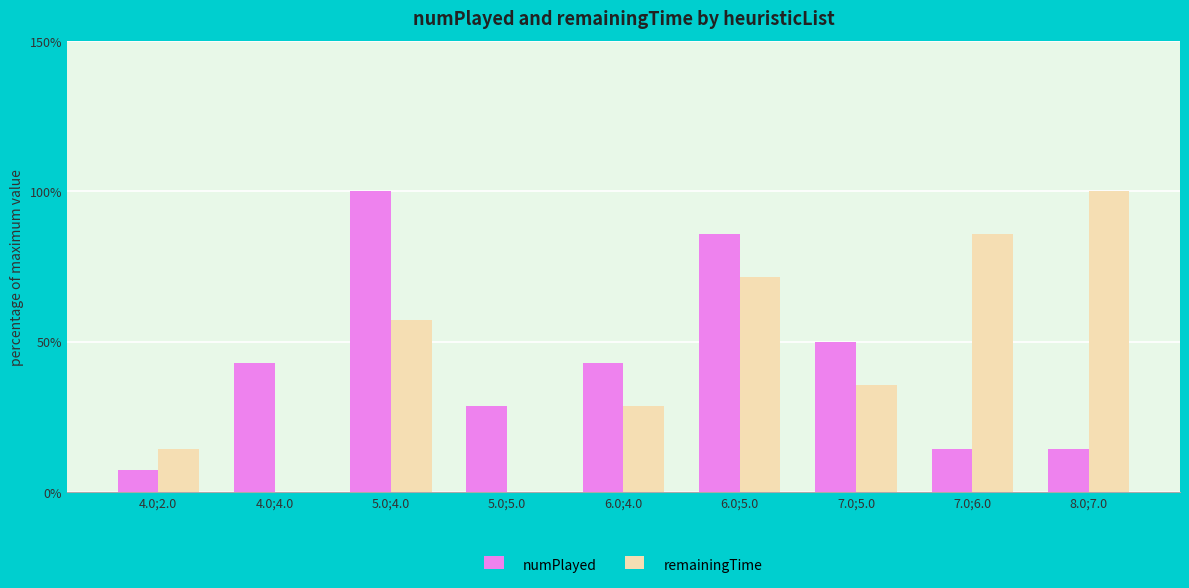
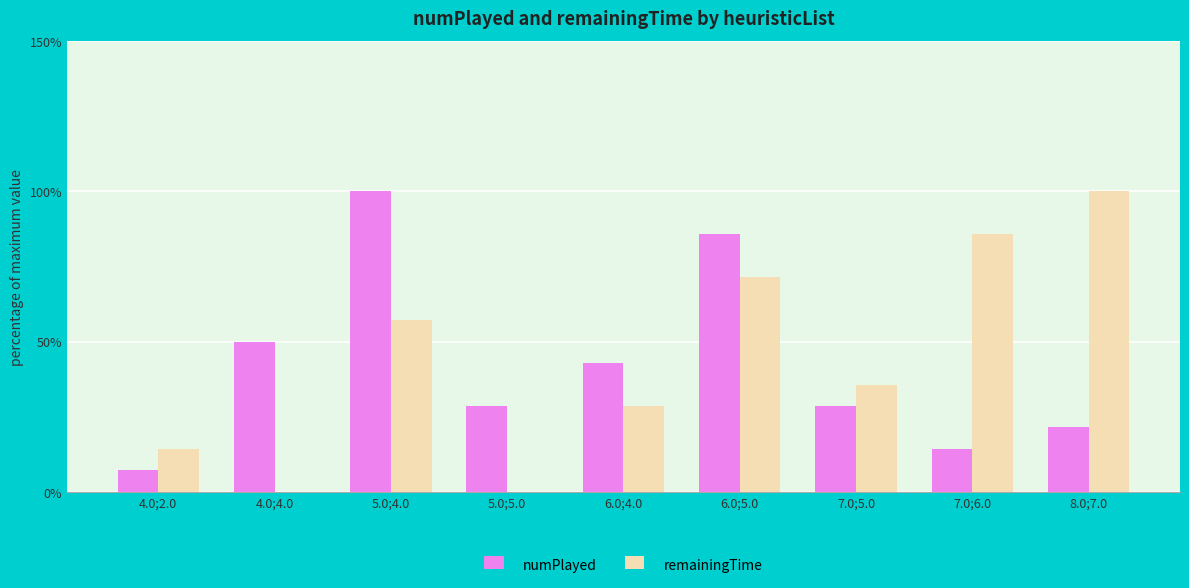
numPlayed, 4.0;4.0: 43% -> 50%
numPlayed, 7.0;5.0: 50% -> 29%
numPlayed, 8.0;7.0: 14% -> 21%
